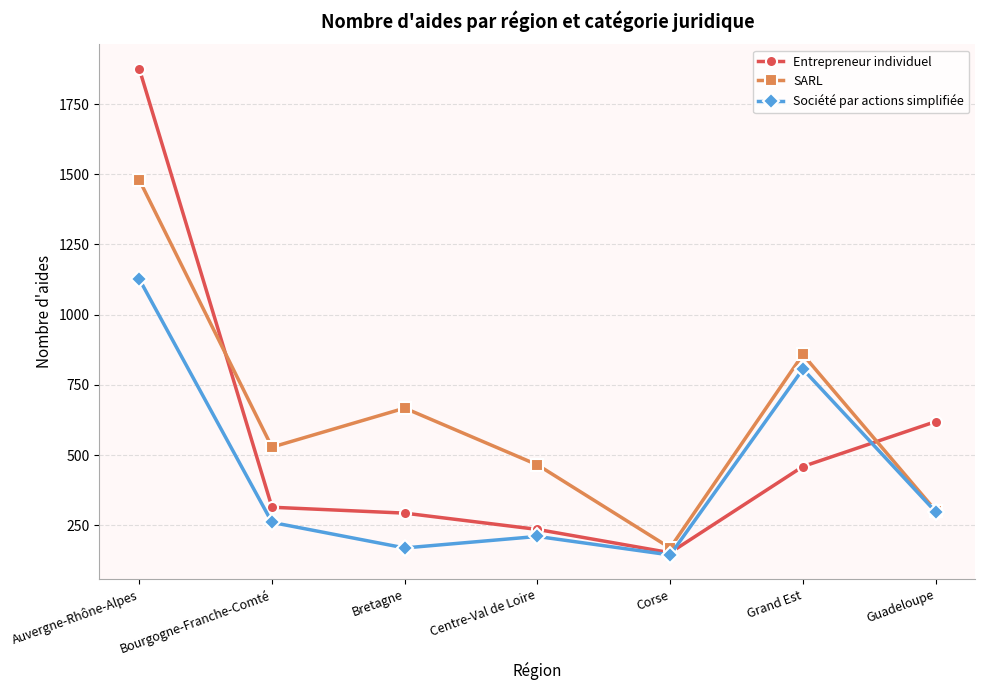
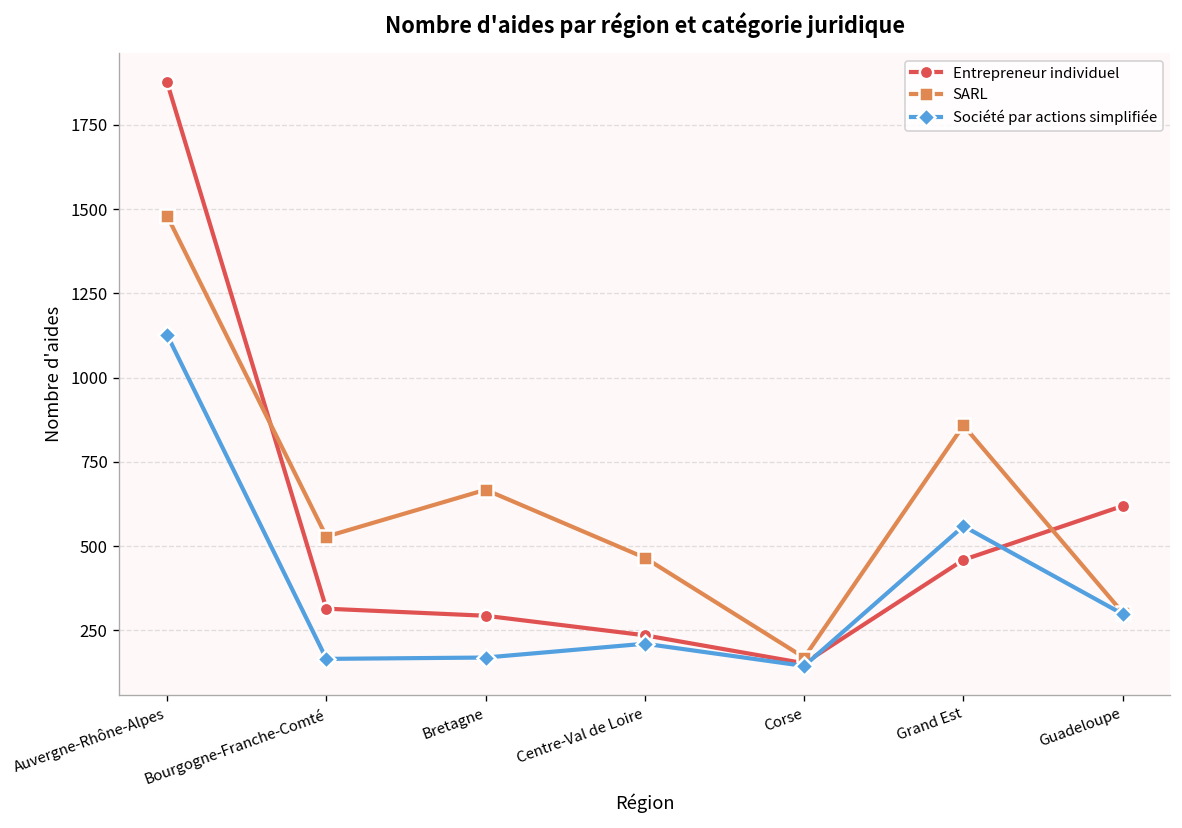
Société par actions simplifiée, Bourgogne-Franche-Comté: 260 -> 170
Société par actions simplifiée, Grand Est: 810 -> 560
